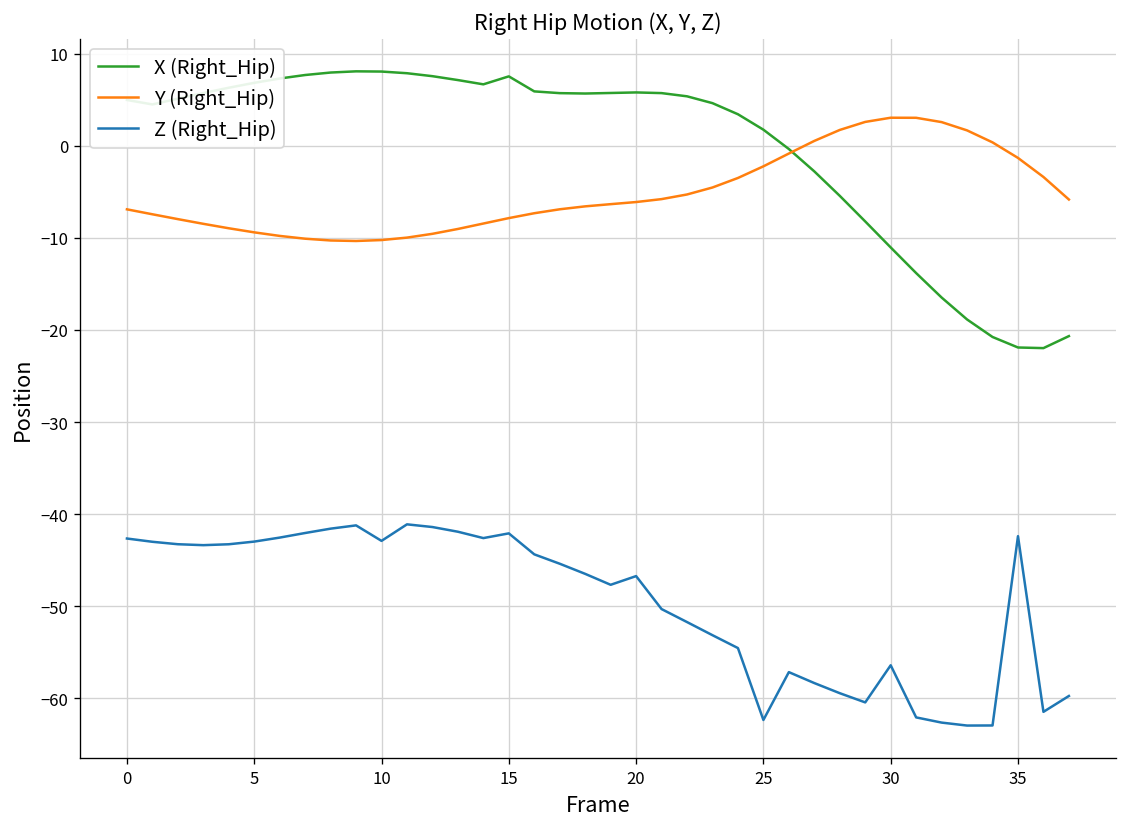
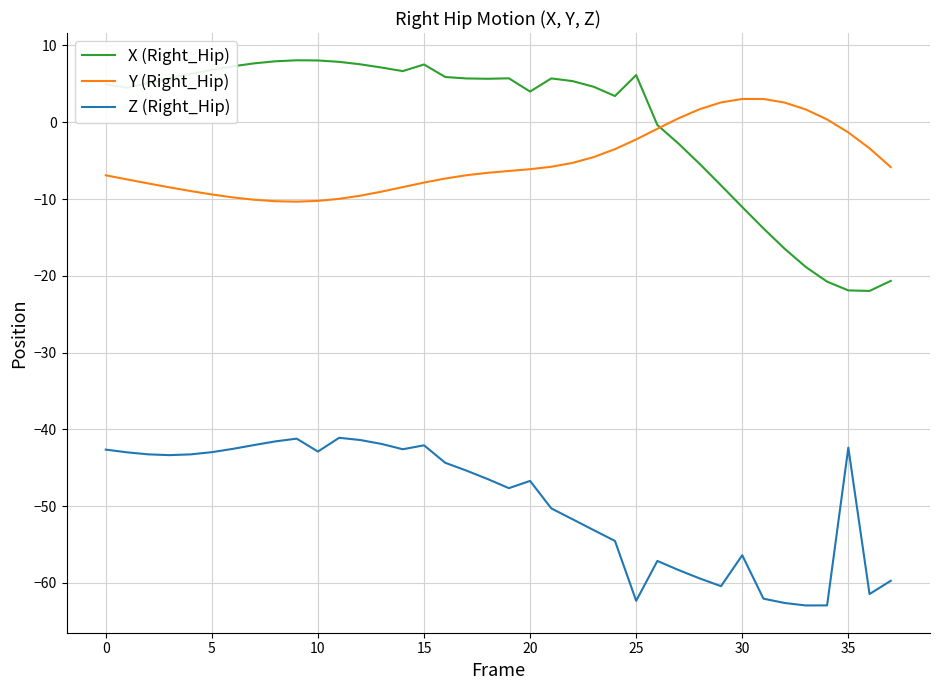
X (Right_Hip), 20: 6 -> 4
X (Right_Hip), 25: 2 -> 6
